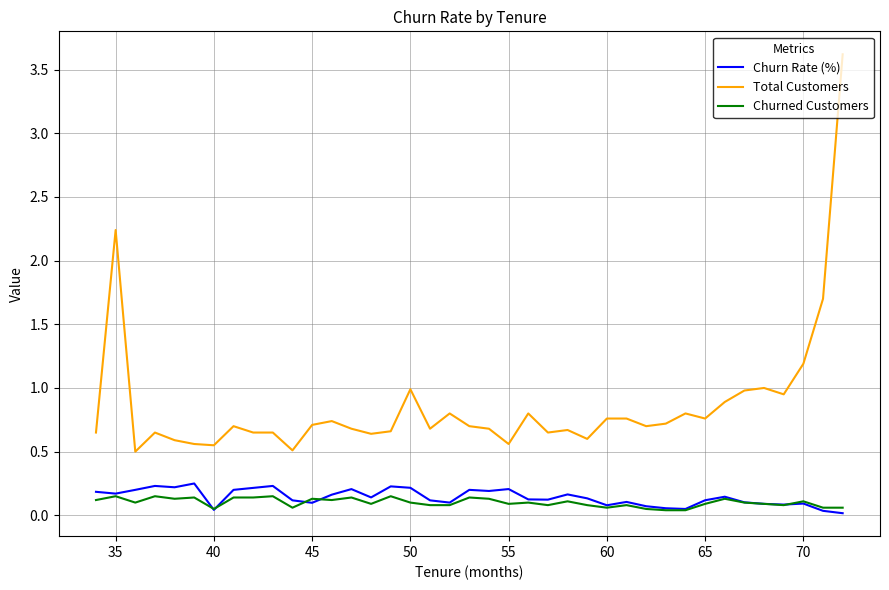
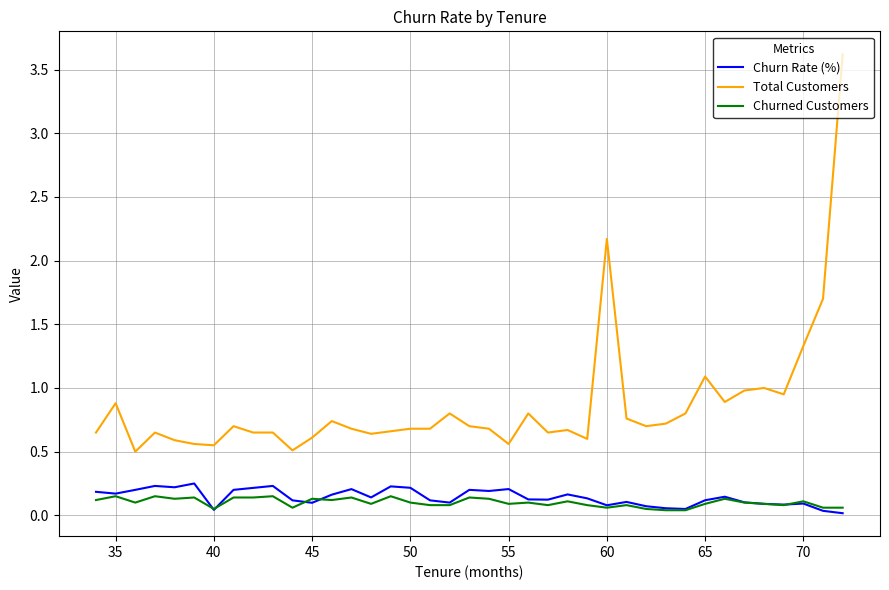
Total Customers, 35: 2.24 -> 0.88
Total Customers, 45: 0.71 -> 0.61
Total Customers, 50: 0.99 -> 0.68
Total Customers, 60: 0.76 -> 2.17
Total Customers, 65: 0.76 -> 1.09
Total Customers, 70: 1.19 -> 1.33
